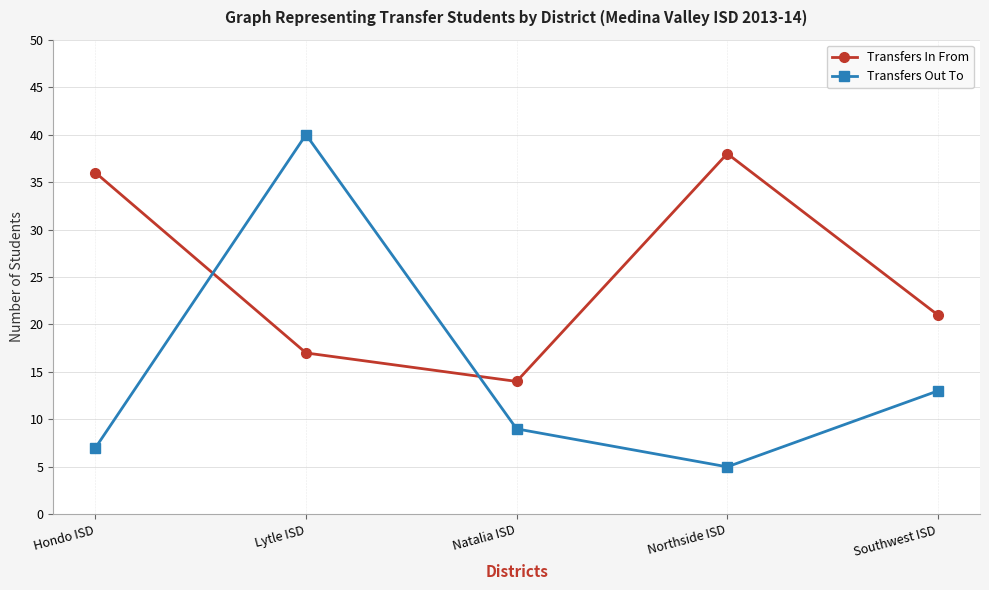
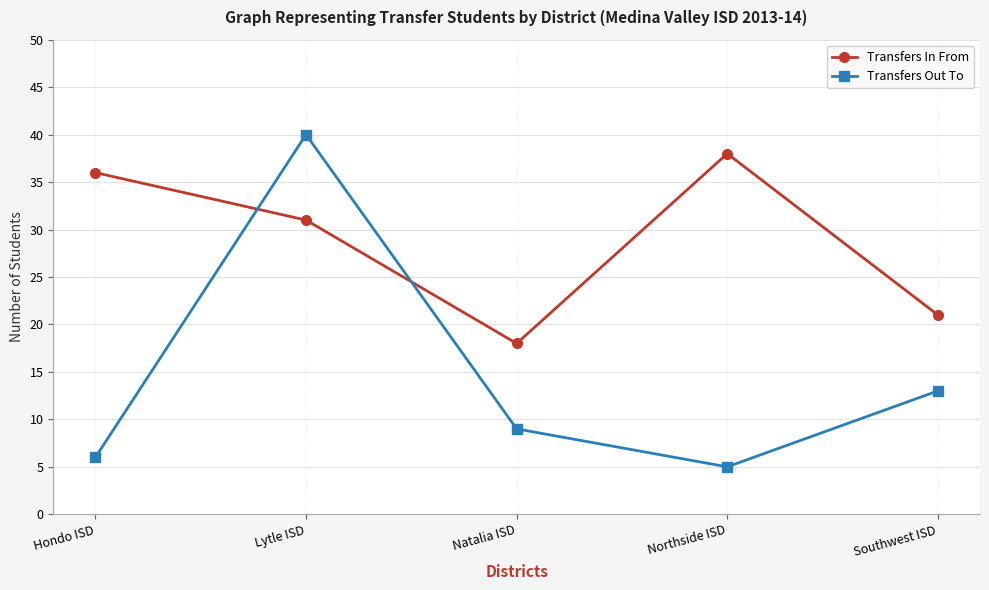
Transfers Out To, Hondo ISD: 7 -> 6
Transfers In From, Lytle ISD: 17 -> 31
Transfers In From, Natalia ISD: 14 -> 18
